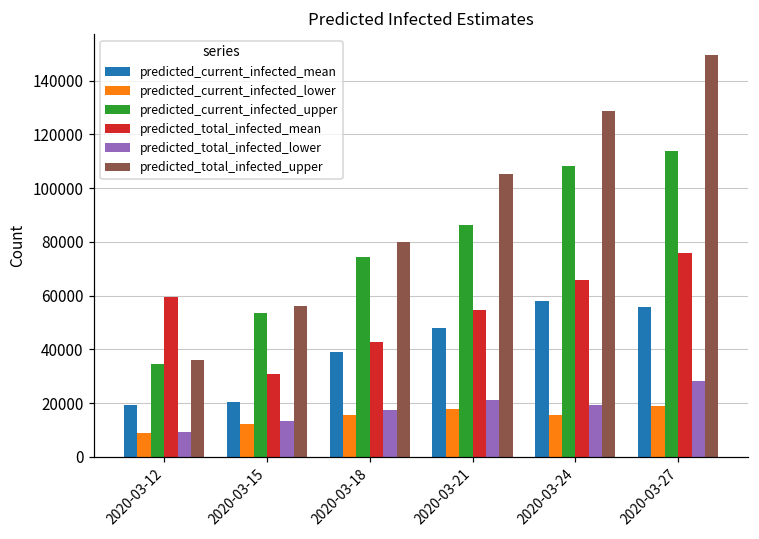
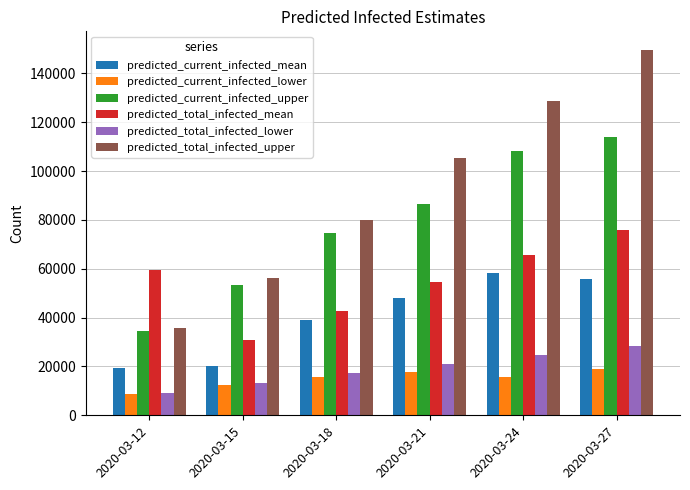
predicted_total_infected_lower, 2020-03-24: 19000 -> 25000
